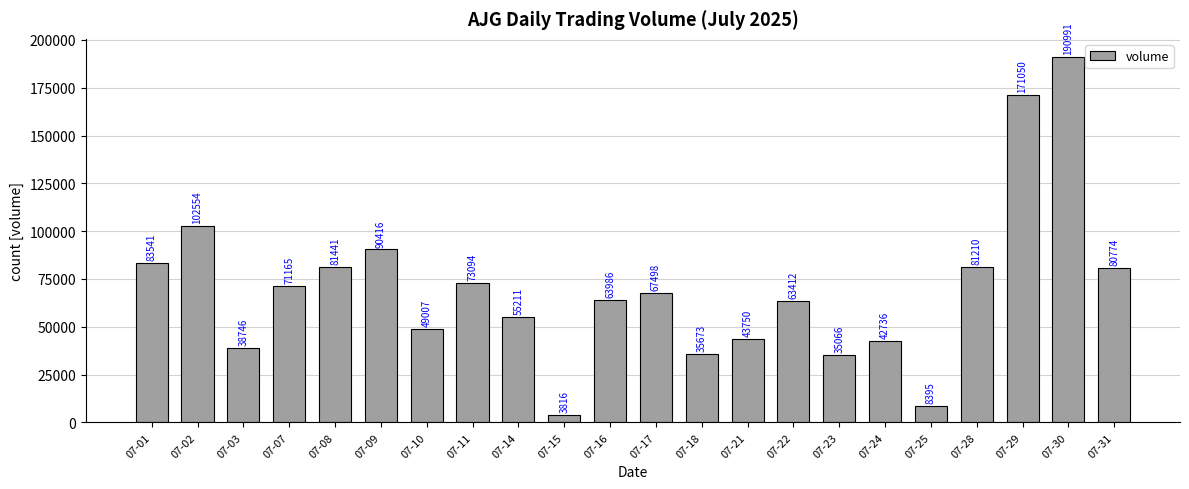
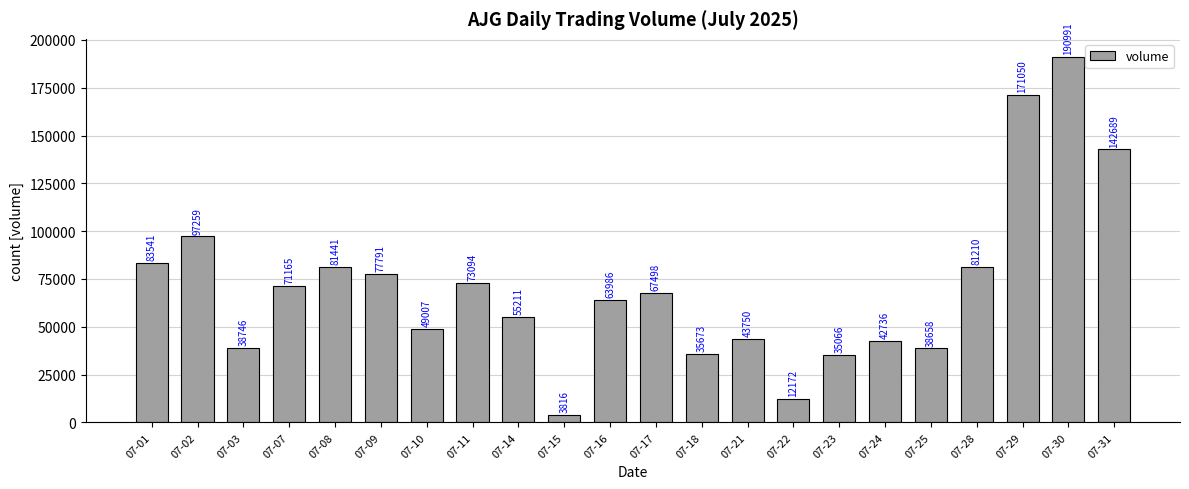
07-02: 102554 -> 97259
07-09: 90416 -> 77791
07-22: 63412 -> 12172
07-25: 8395 -> 38658
07-31: 80774 -> 142689
